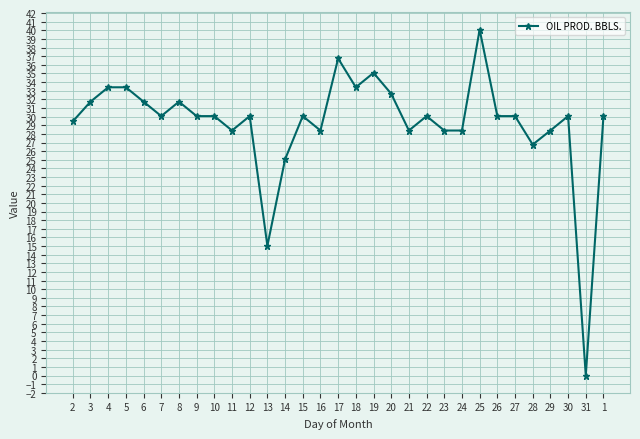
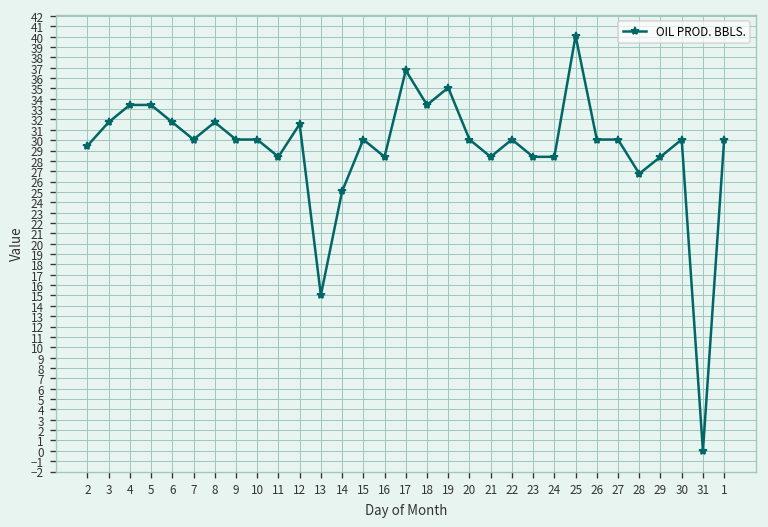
12: 30 -> 32
20: 33 -> 30
